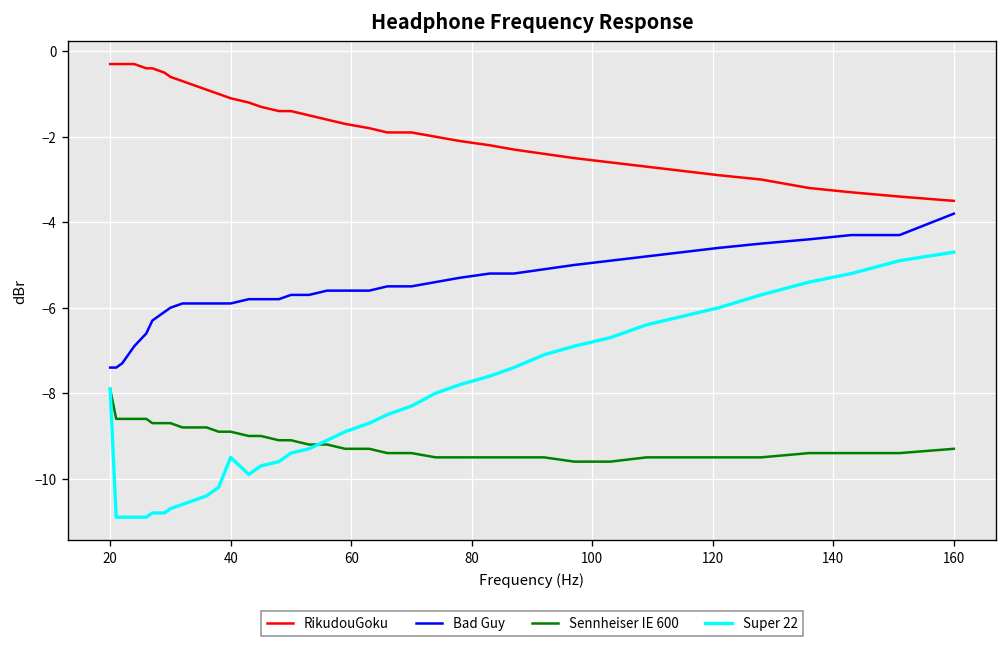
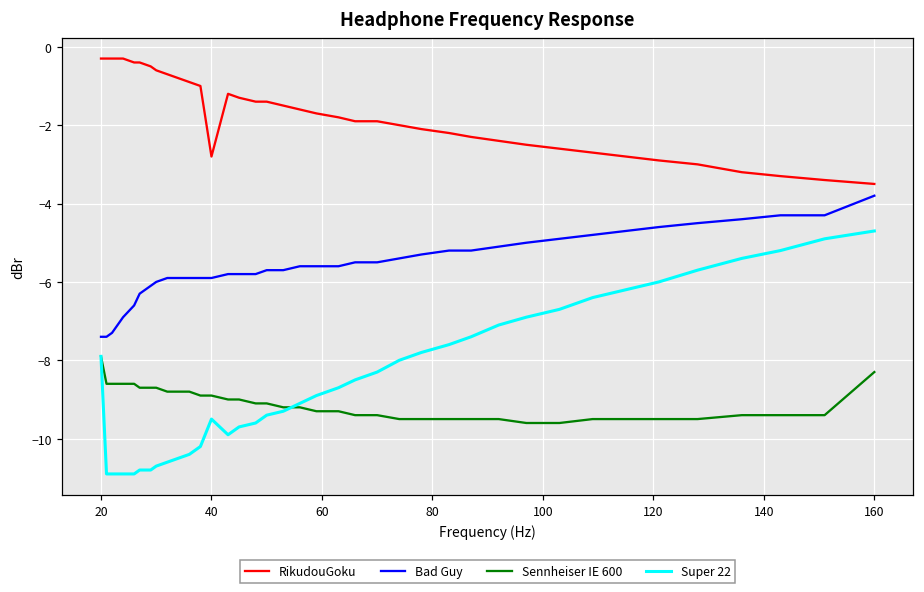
RikudouGoku, 40: -1.1 -> -2.8
Sennheiser IE 600, 160: -9.3 -> -8.3
